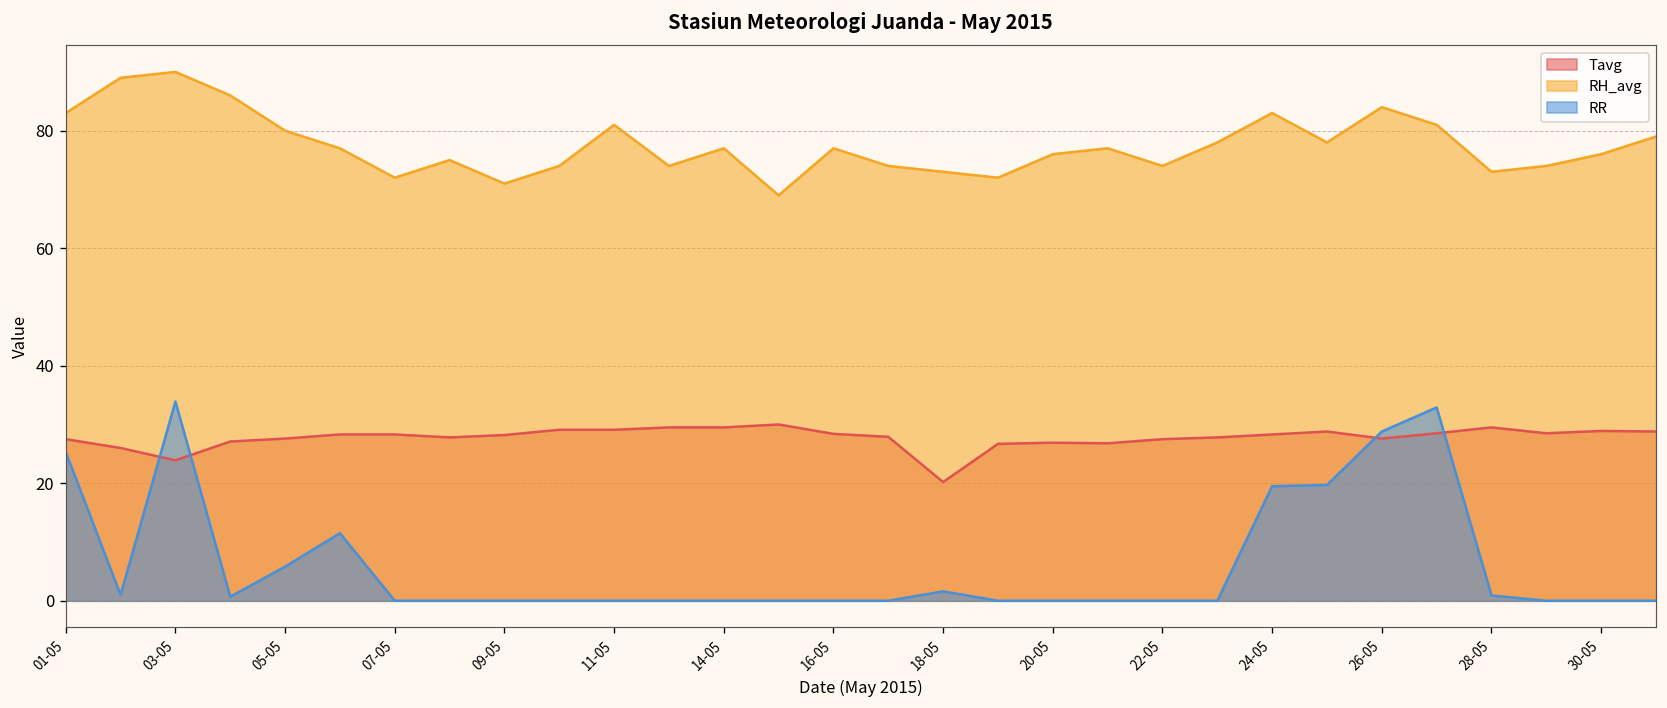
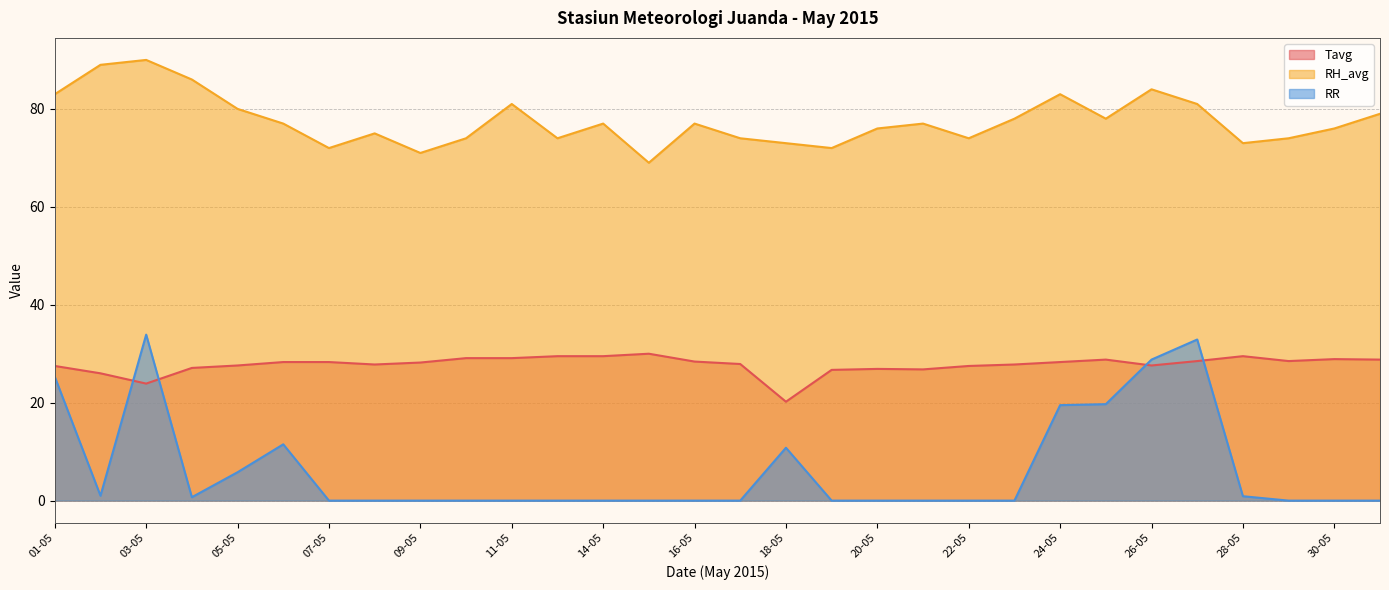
RR, 18-05: 2 -> 11
